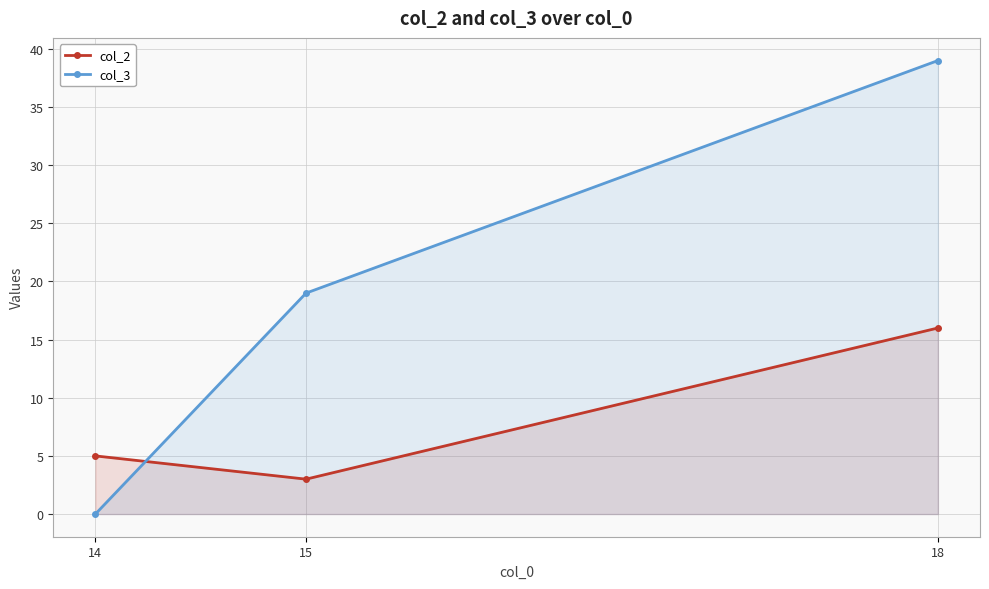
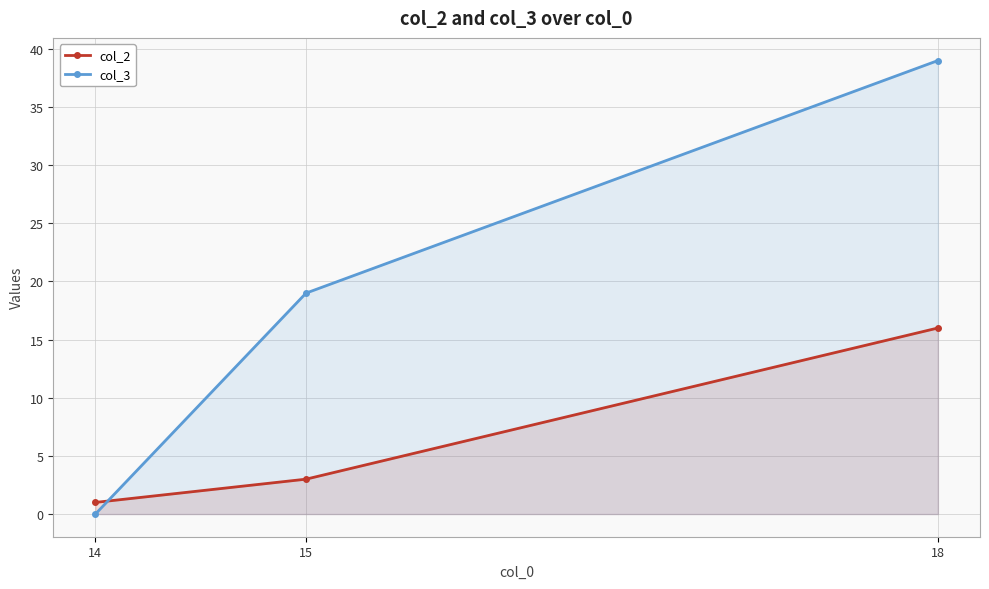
col_2, 14: 5 -> 1
